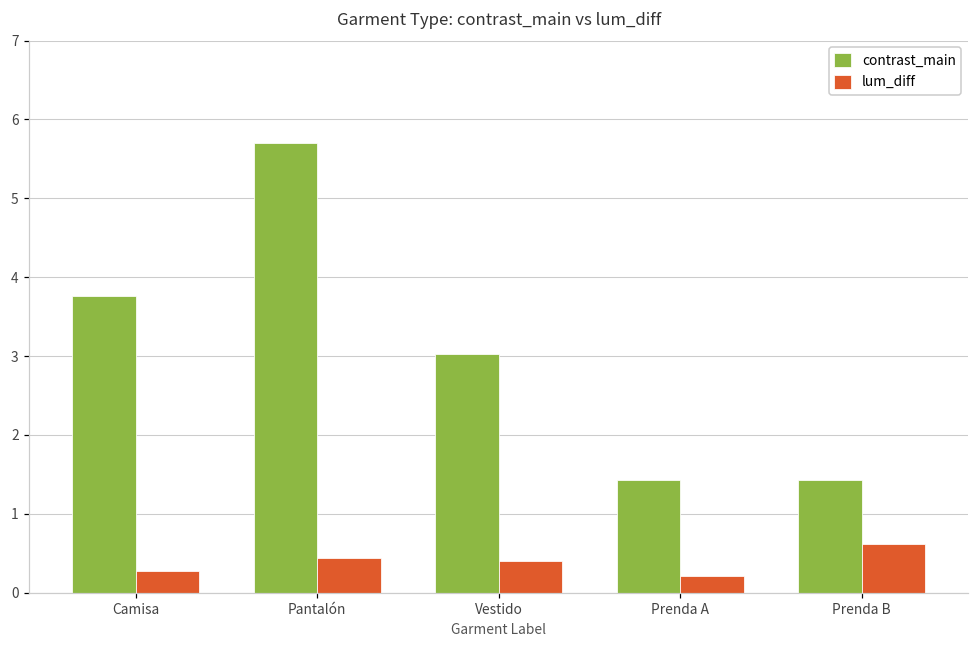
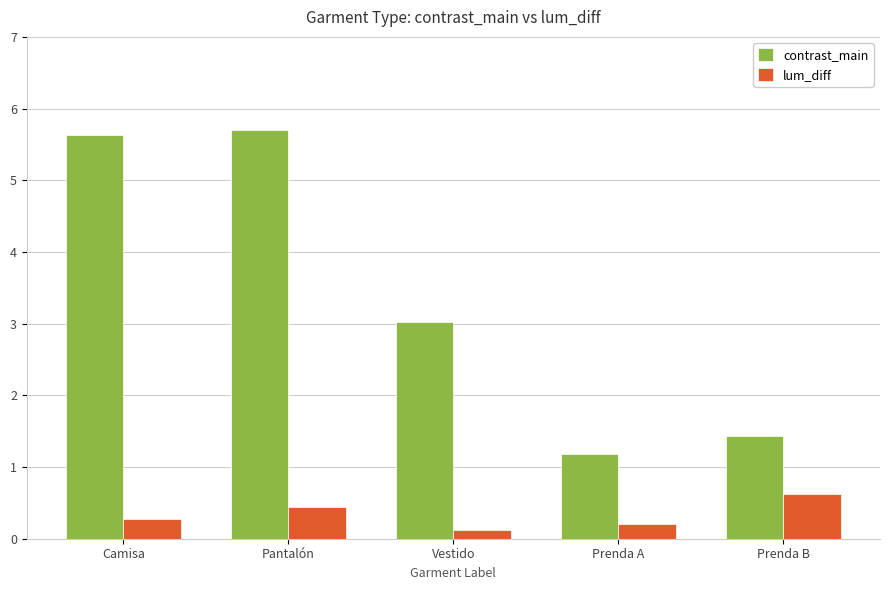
contrast_main, Camisa: 3.8 -> 5.6
lum_diff, Vestido: 0.4 -> 0.1
contrast_main, Prenda A: 1.4 -> 1.2
